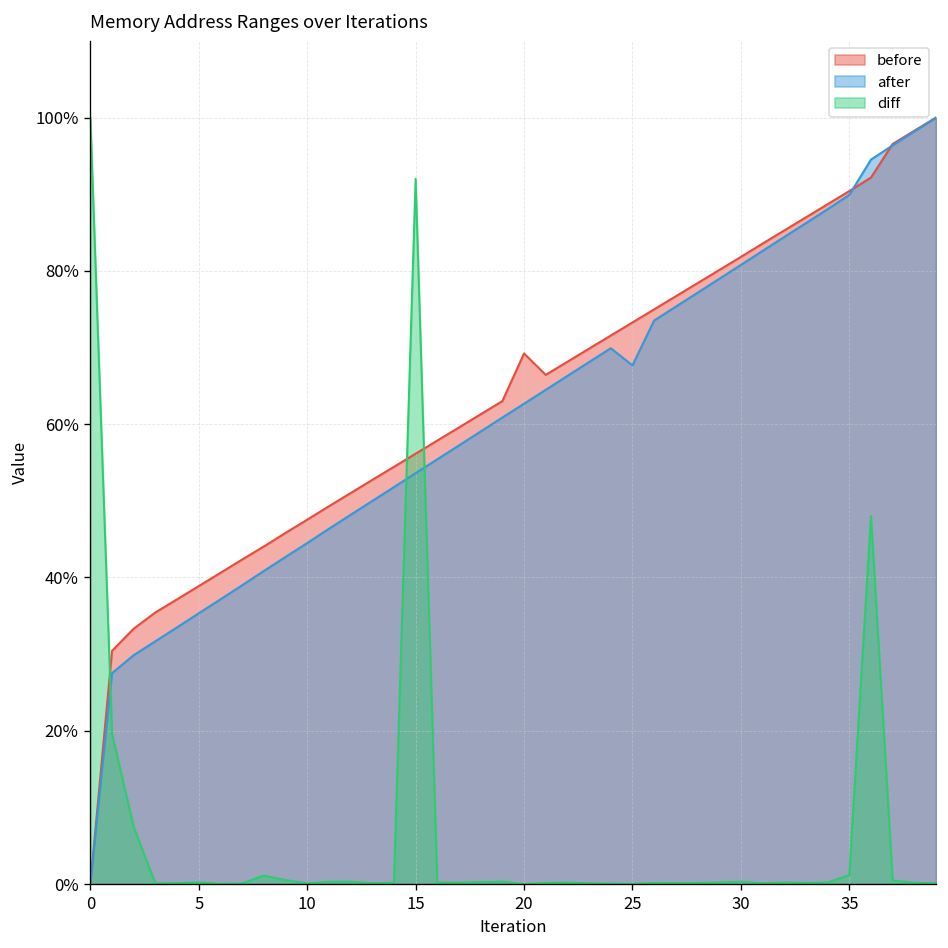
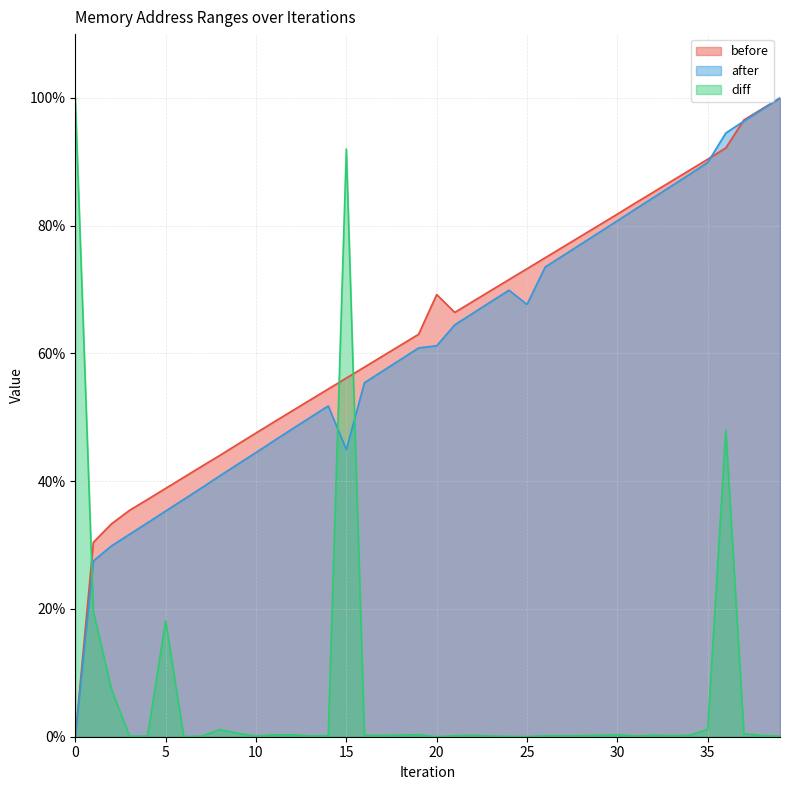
diff, 5: 0% -> 18%
after, 15: 54% -> 45%
after, 20: 63% -> 61%
